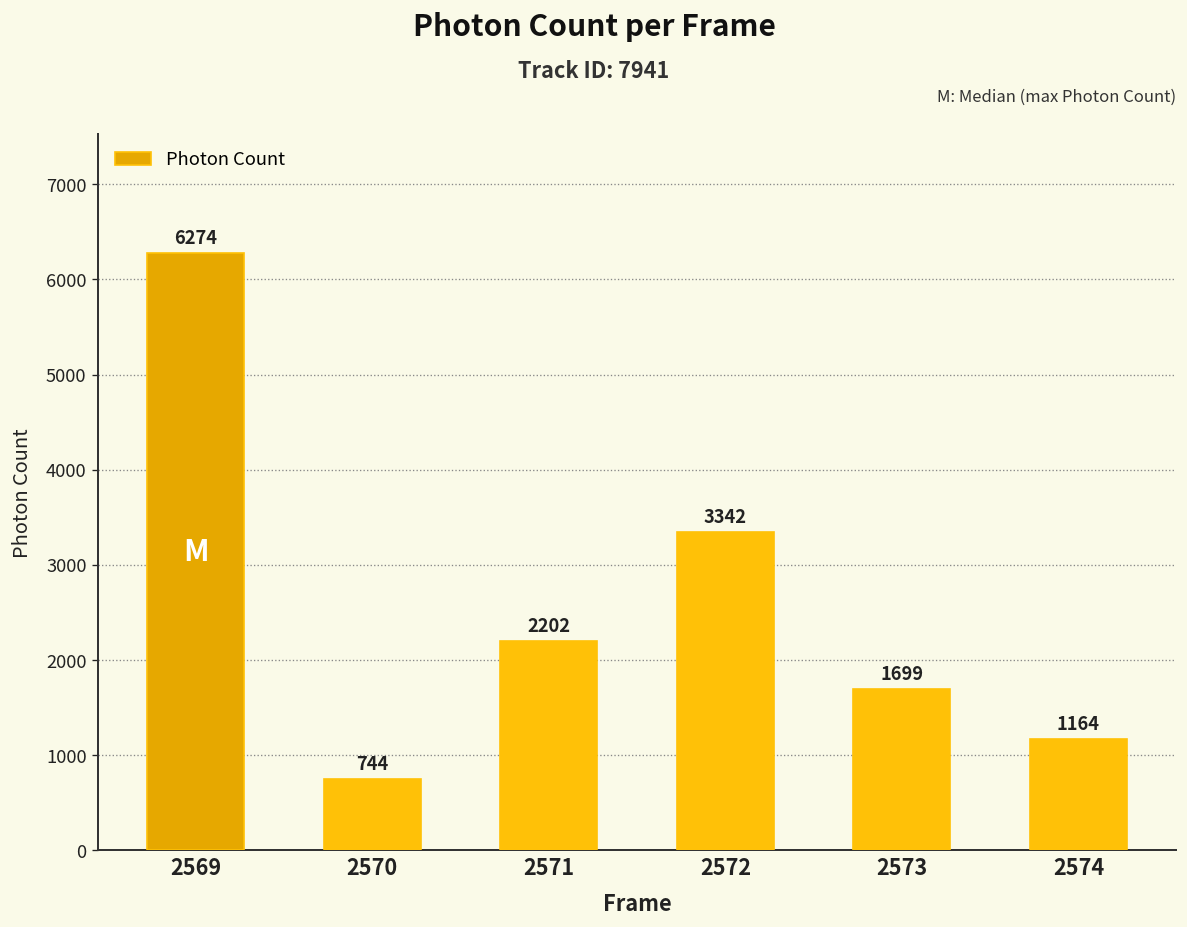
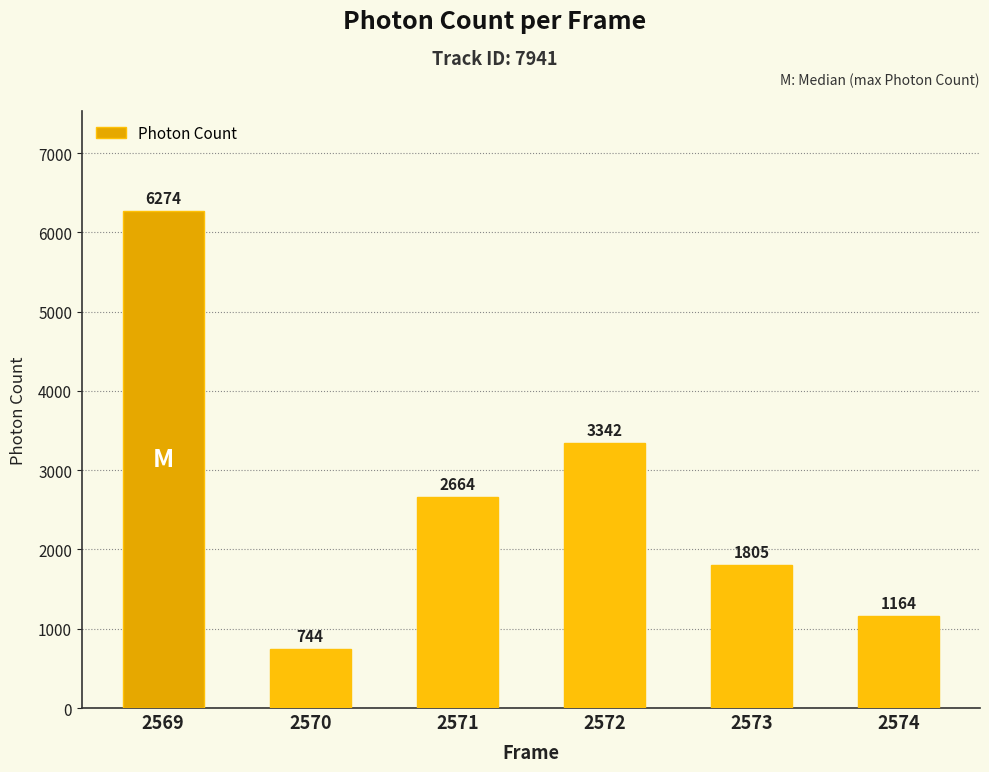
2571: 2202 -> 2664
2573: 1699 -> 1805
